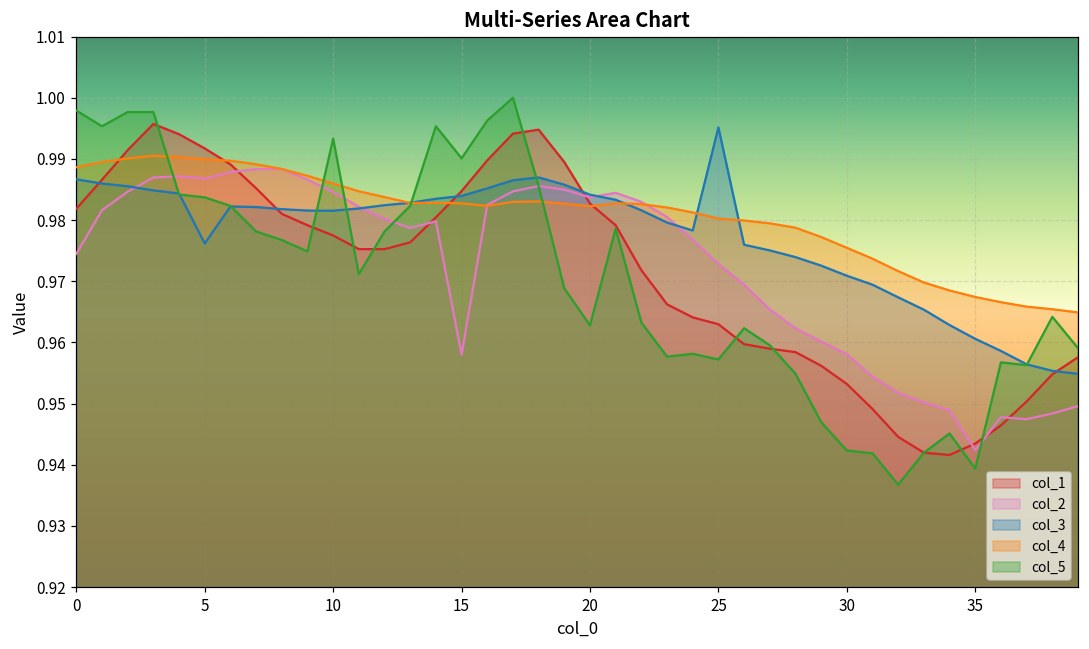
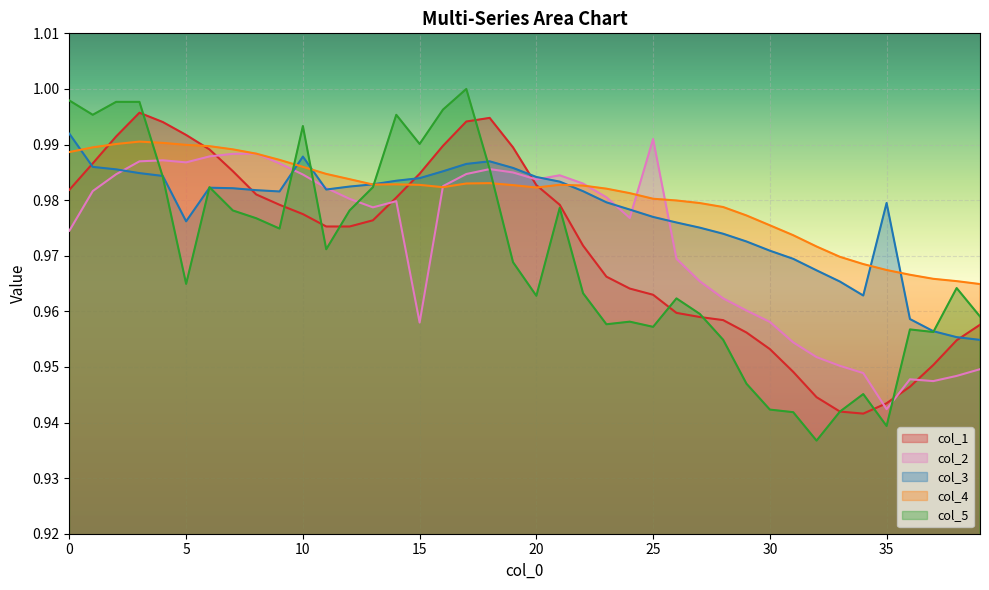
col_3, 0: 0.987 -> 0.992
col_5, 5: 0.984 -> 0.965
col_3, 10: 0.982 -> 0.988
col_2, 25: 0.973 -> 0.991
col_3, 25: 0.995 -> 0.977
col_3, 35: 0.961 -> 0.979
